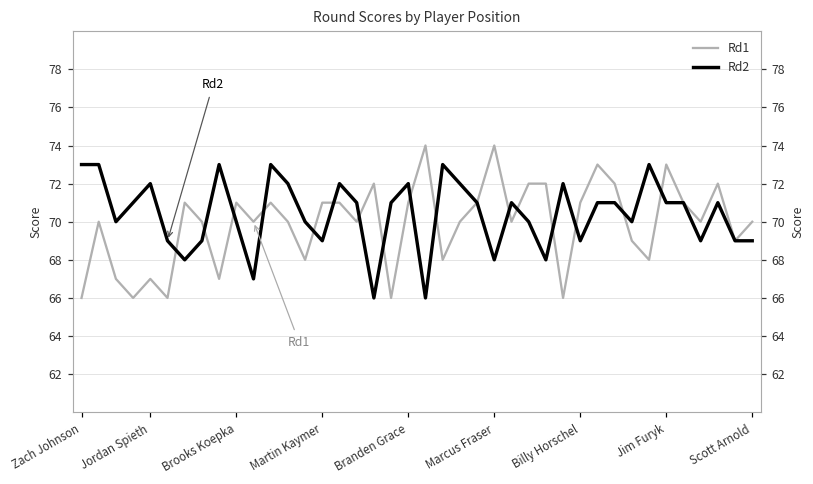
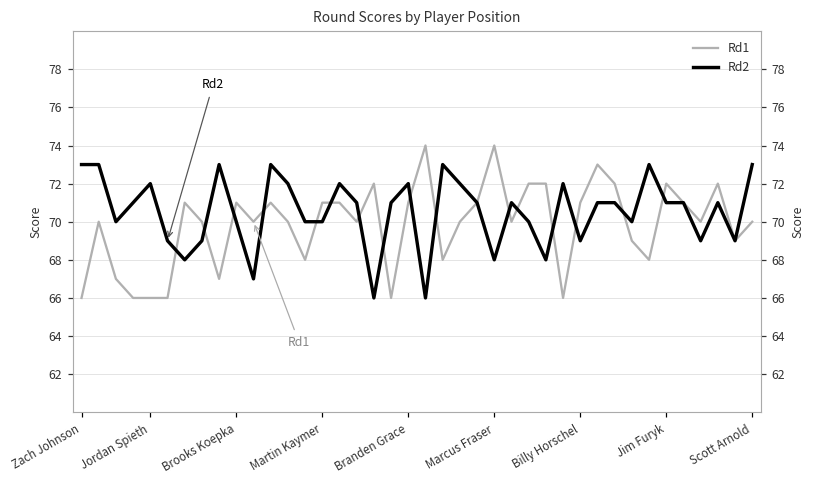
Rd1, Jordan Spieth: 67 -> 66
Rd2, Martin Kaymer: 69 -> 70
Rd1, Jim Furyk: 73 -> 72
Rd2, Scott Arnold: 69 -> 73
